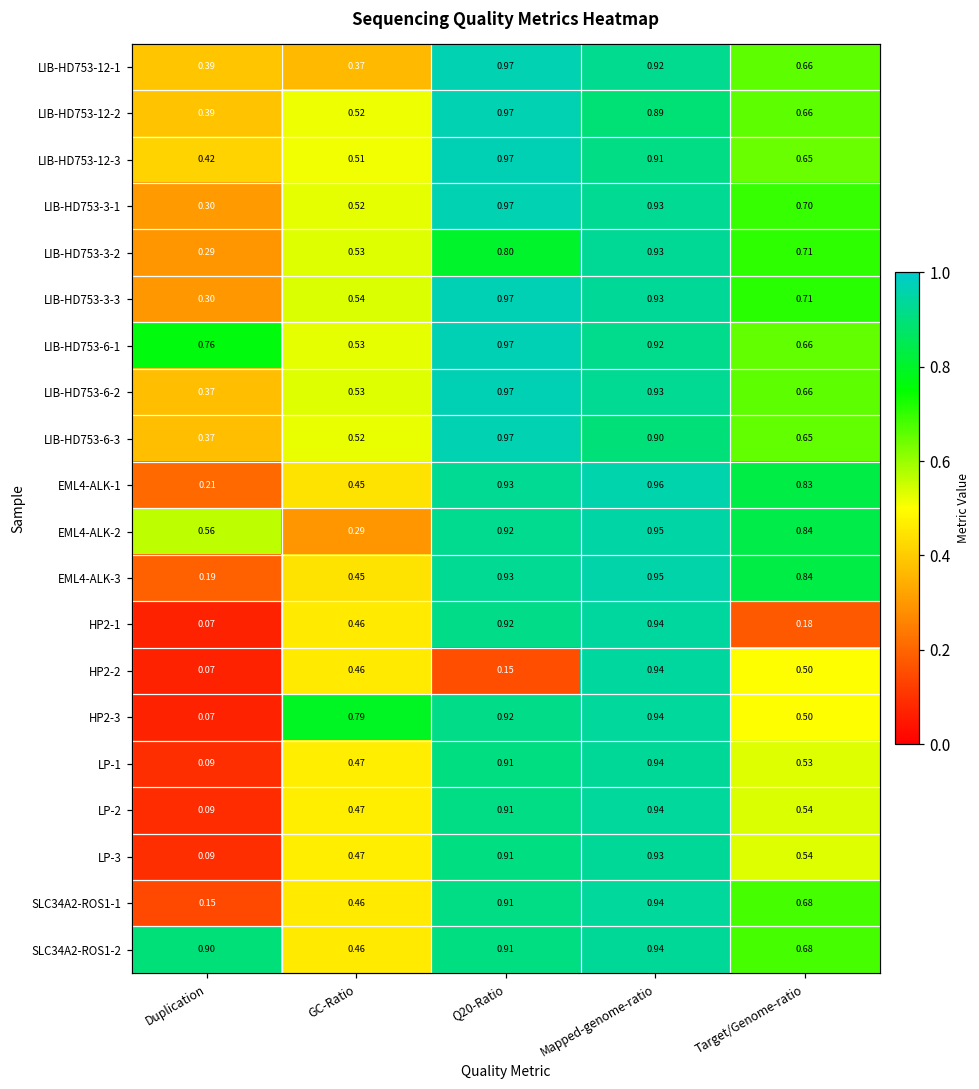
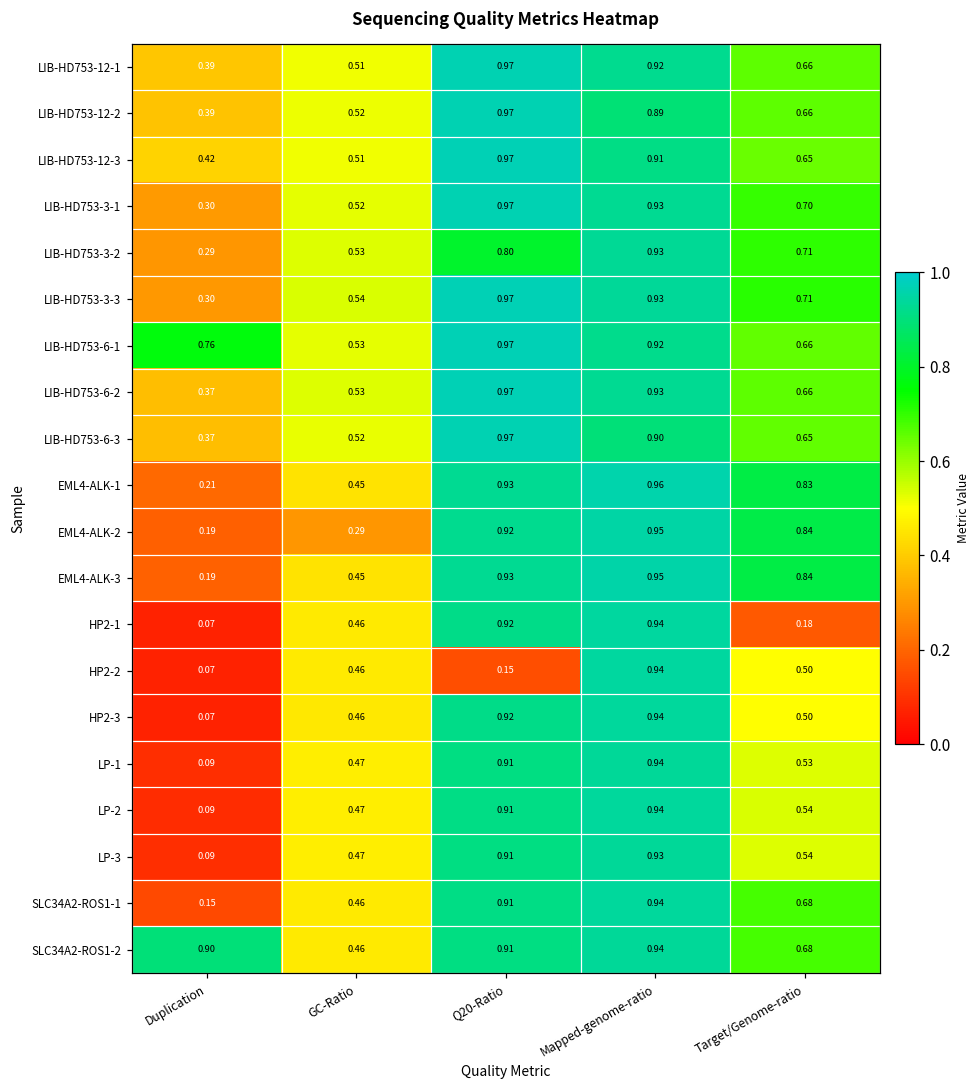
LIB-HD753-12-1, GC-Ratio: 0.37 -> 0.51
EML4-ALK-2, Duplication: 0.56 -> 0.19
HP2-3, GC-Ratio: 0.79 -> 0.46
